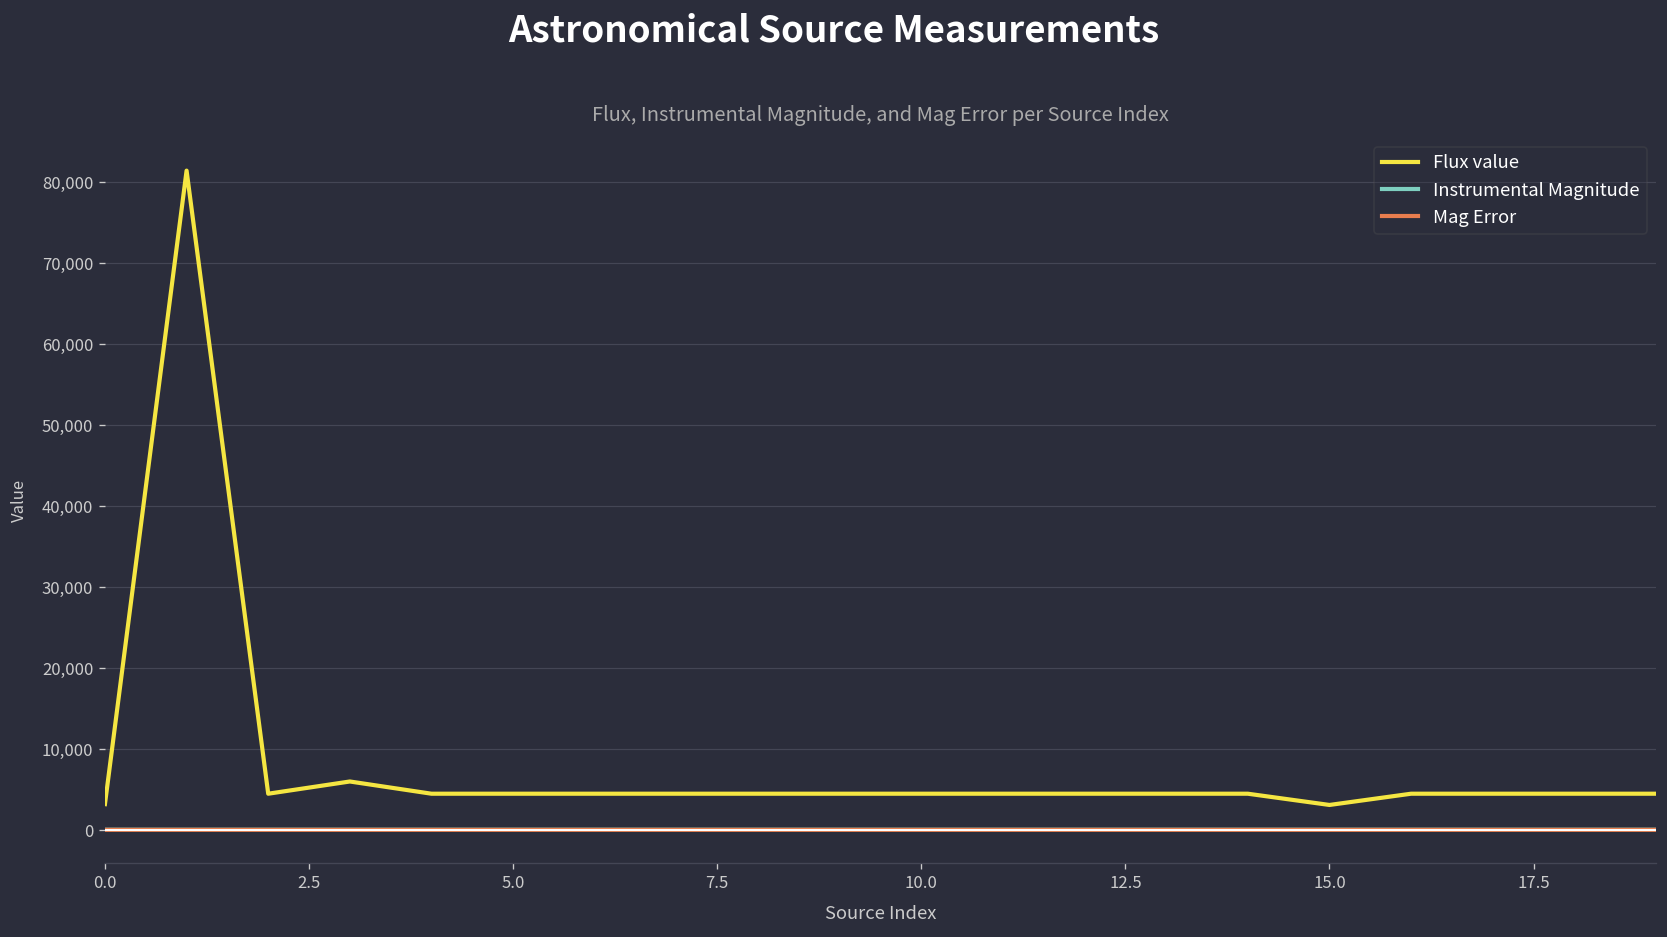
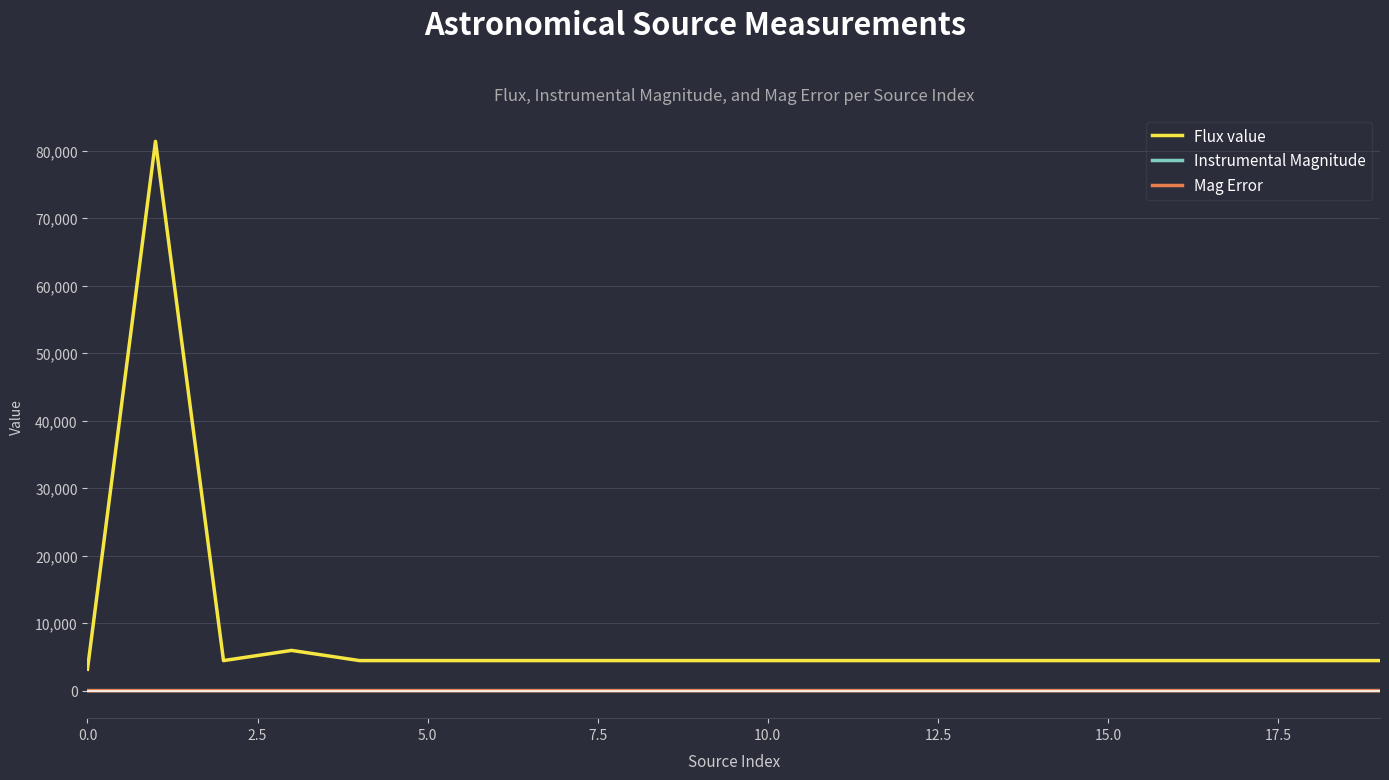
Flux value, 15.0: 3,000 -> 4,000
